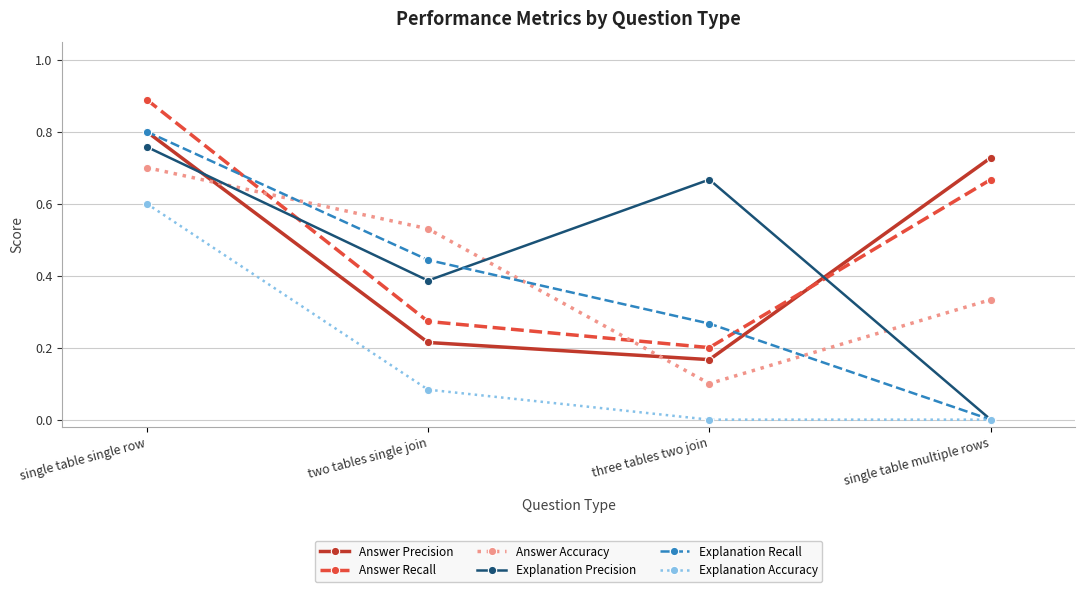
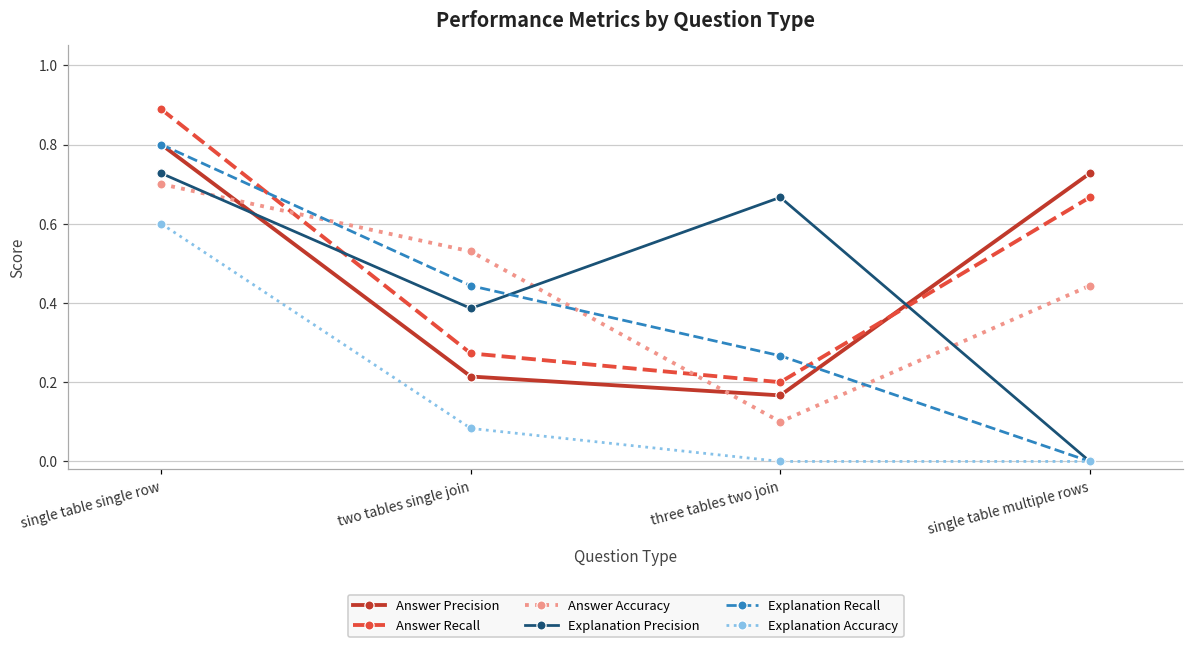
Explanation Precision, single table single row: 0.76 -> 0.73
Answer Accuracy, single table multiple rows: 0.33 -> 0.44
